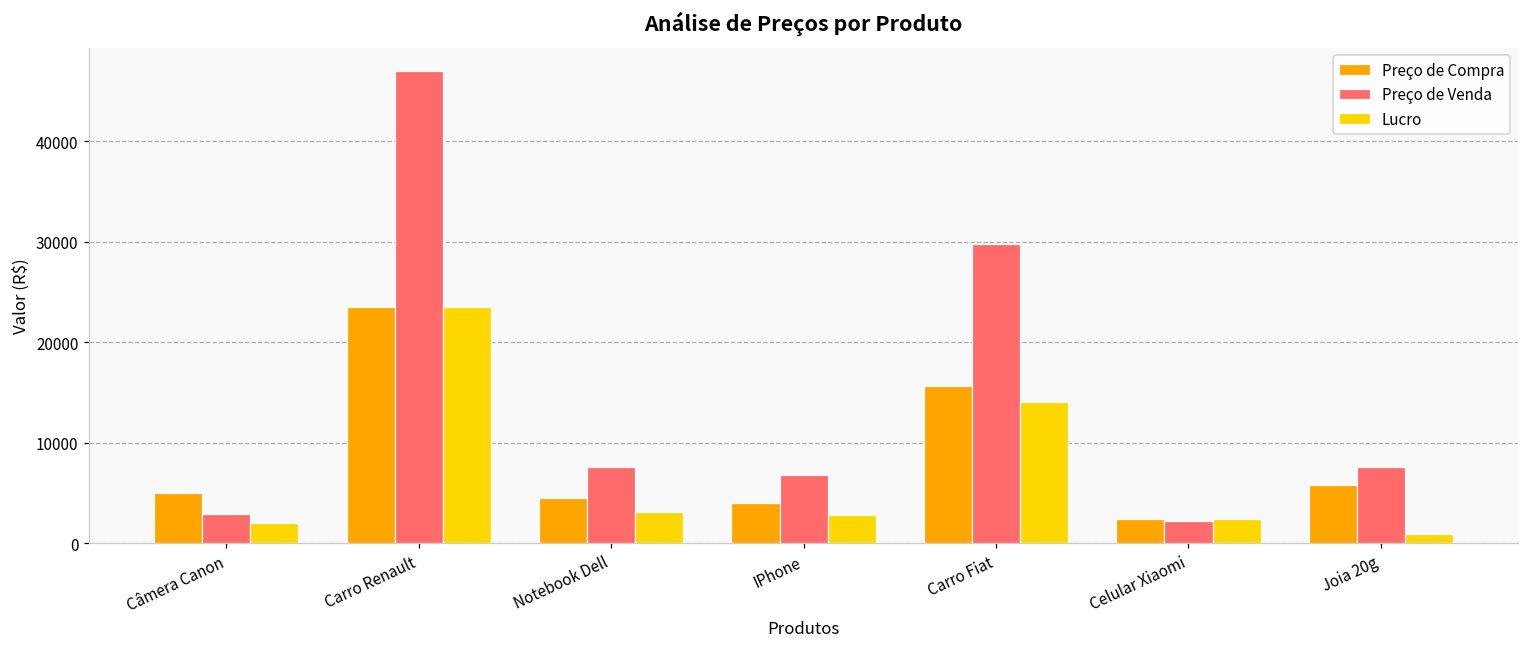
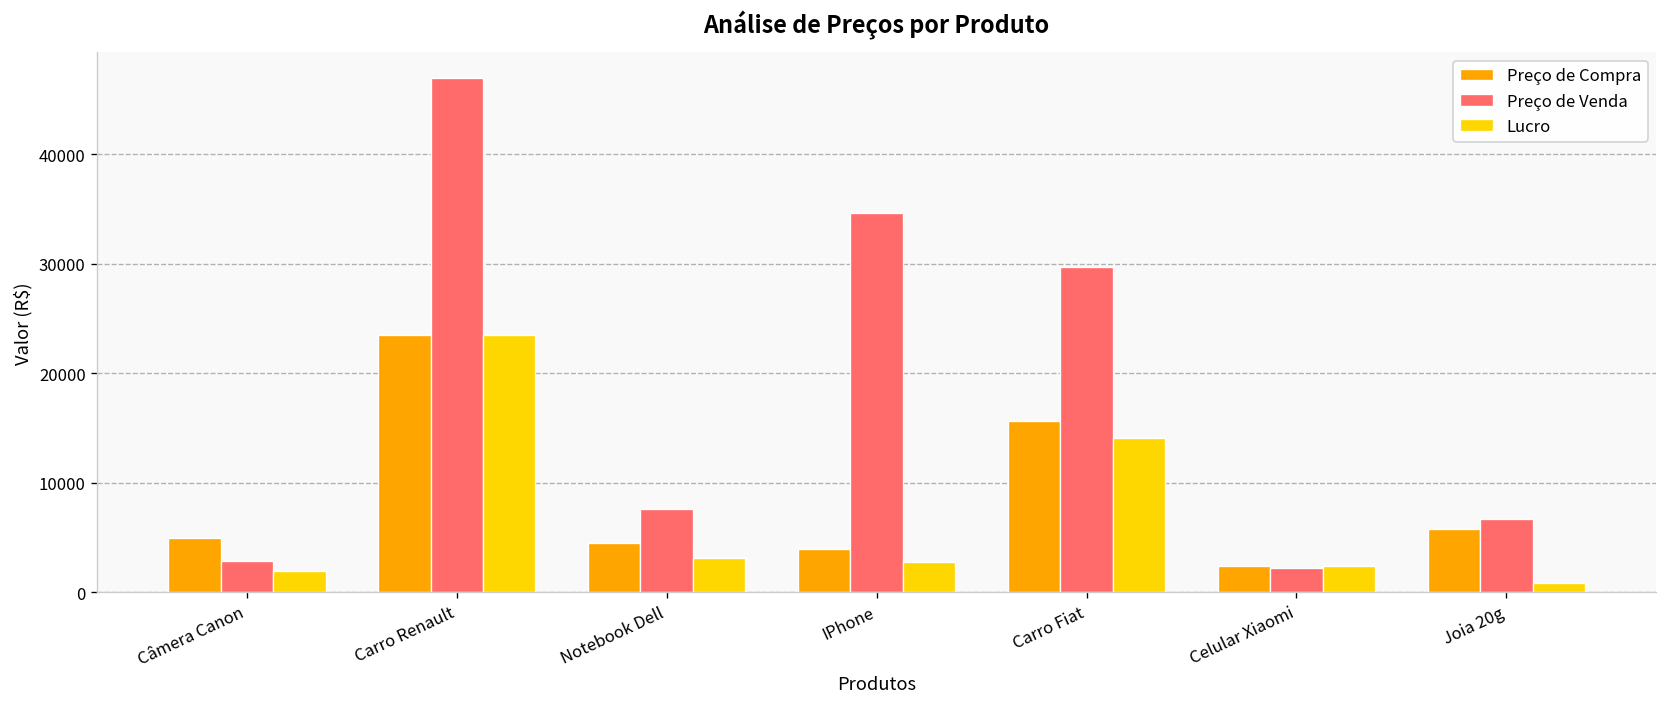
Preço de Venda, IPhone: 7000 -> 35000
Preço de Venda, Joia 20g: 8000 -> 7000
